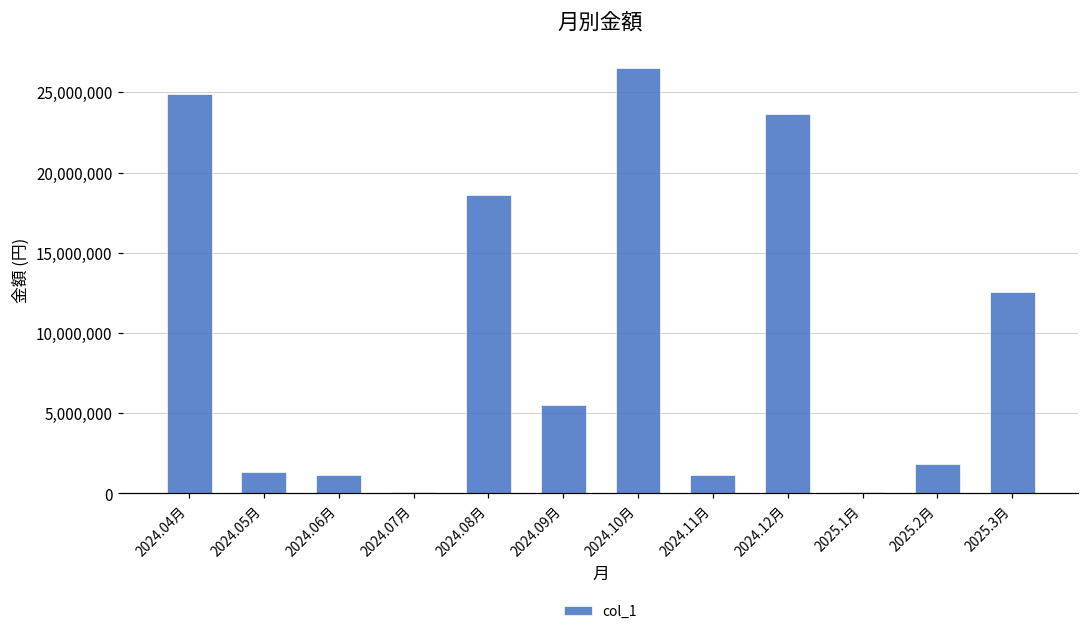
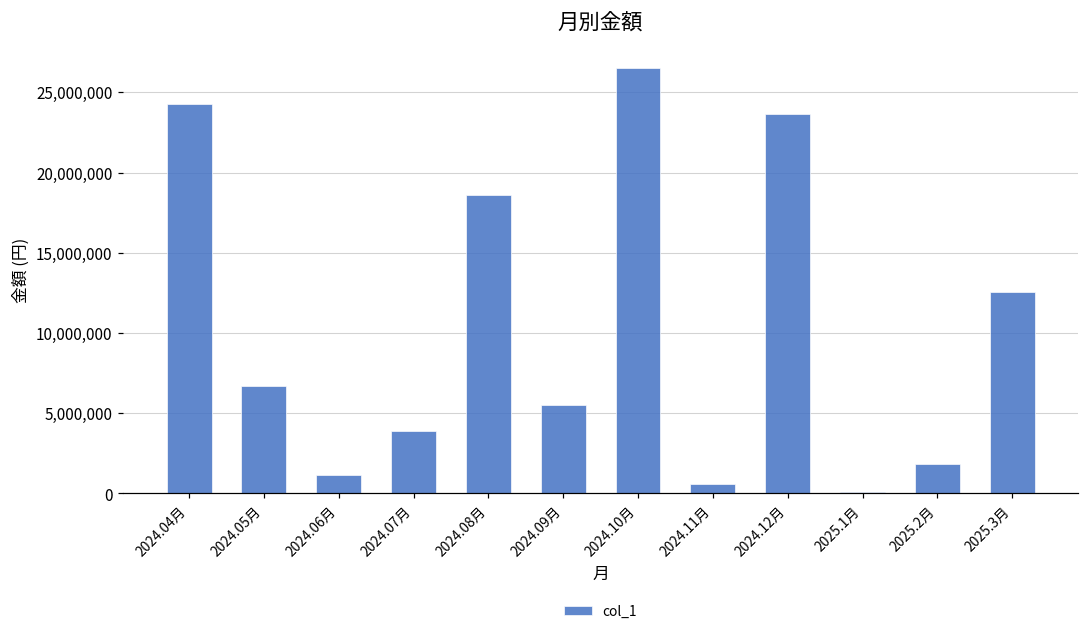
2024.04月: 24,900,000 -> 24,200,000
2024.05月: 1,300,000 -> 6,700,000
2024.07月: 100,000 -> 3,900,000
2024.11月: 1,200,000 -> 600,000
